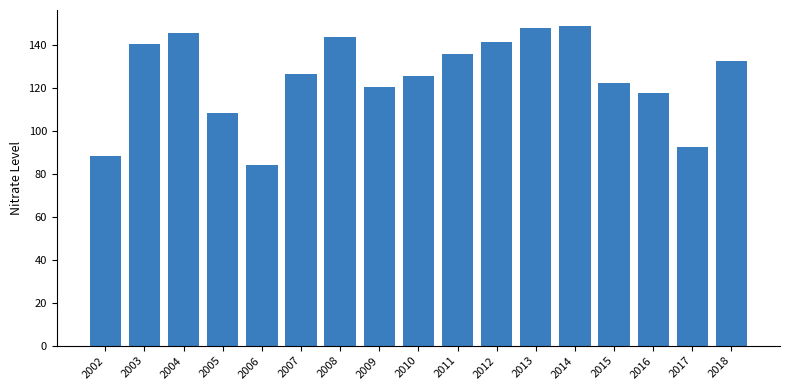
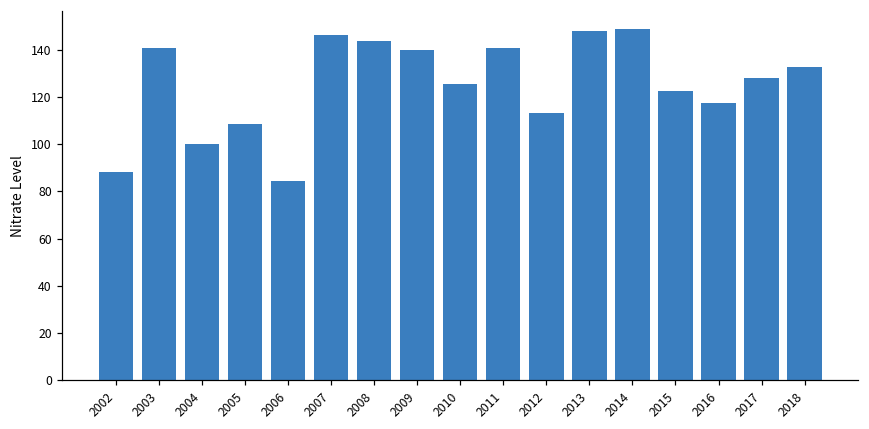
2004: 146 -> 100
2007: 127 -> 146
2009: 121 -> 140
2011: 136 -> 141
2012: 141 -> 113
2017: 93 -> 128
